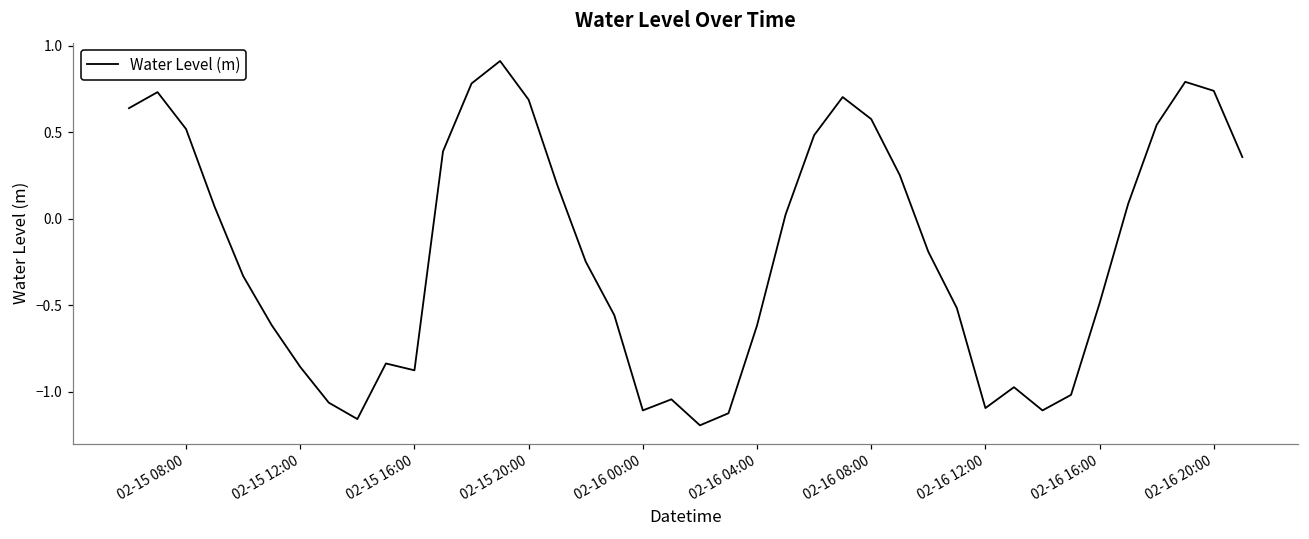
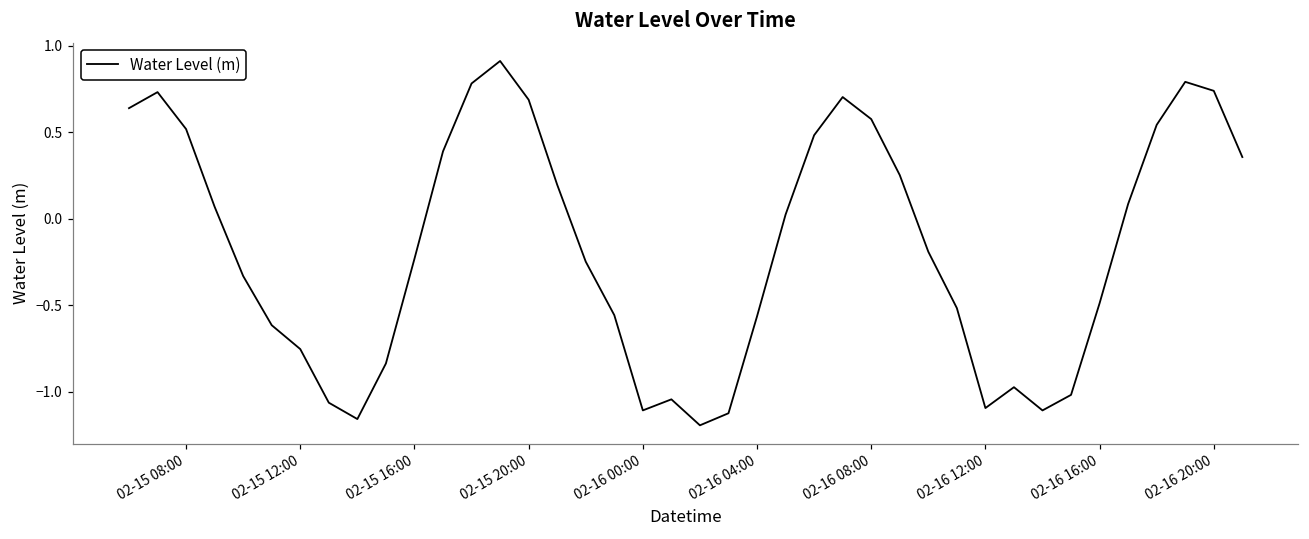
02-15 12:00: -0.86 -> -0.75
02-15 16:00: -0.88 -> -0.23
02-16 04:00: -0.62 -> -0.56
